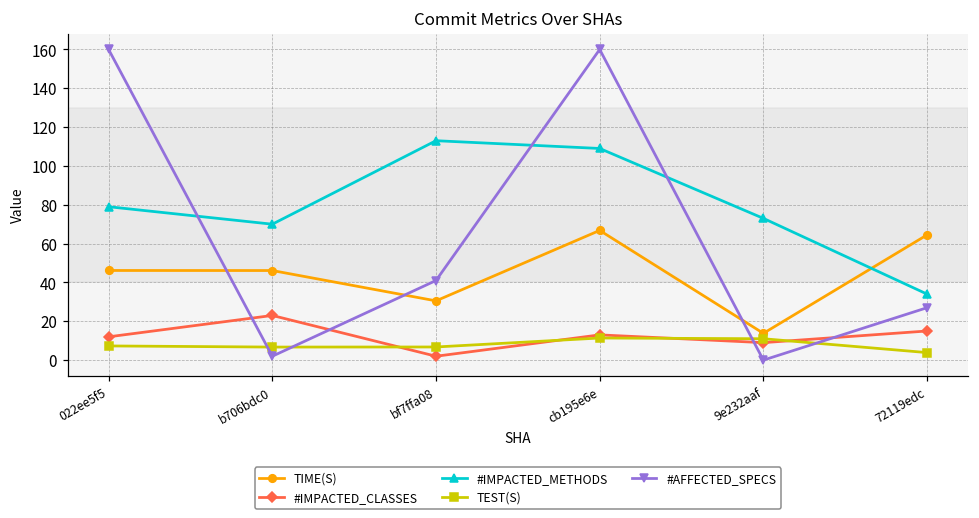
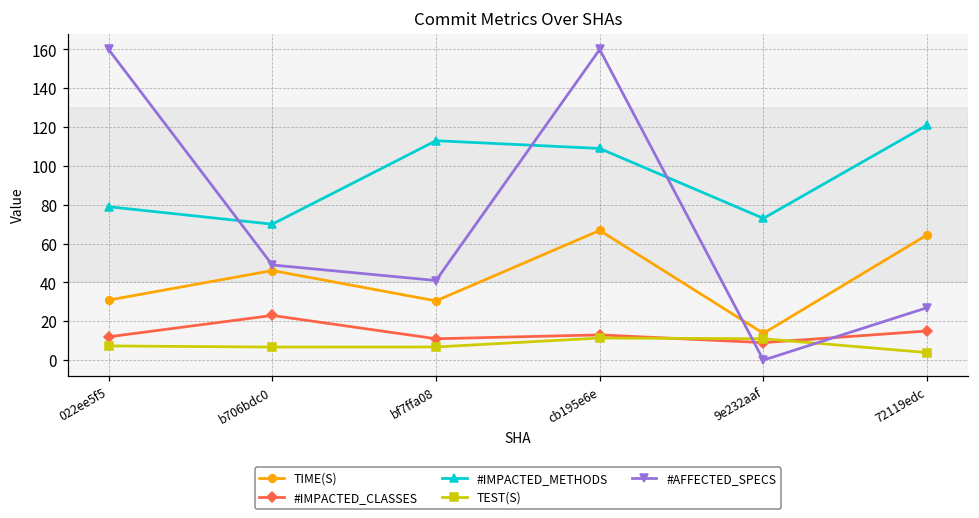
TIME(S), 022ee5f5: 46 -> 31
#AFFECTED_SPECS, b706bdc0: 2 -> 49
#IMPACTED_CLASSES, bf7ffa08: 2 -> 11
#IMPACTED_METHODS, 72119edc: 34 -> 121
